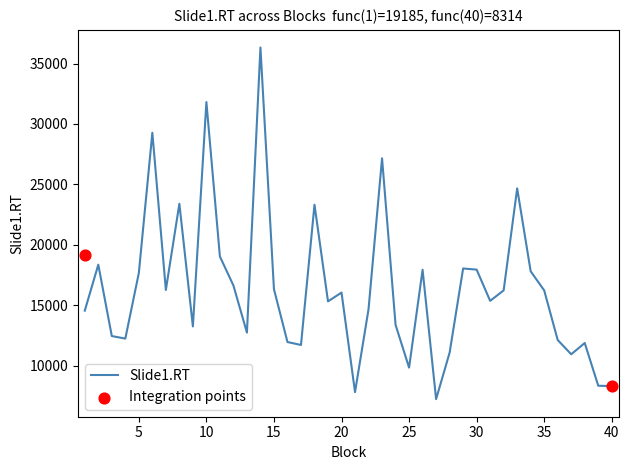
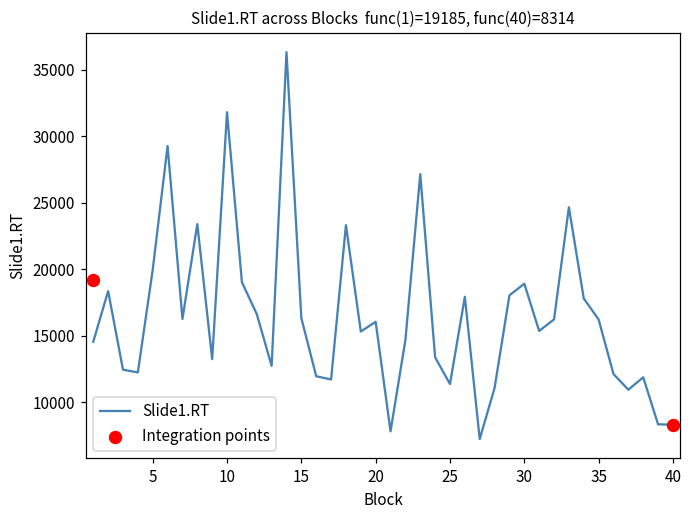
Slide1.RT, 5: 17700 -> 20000
Slide1.RT, 25: 9800 -> 11400
Slide1.RT, 30: 18000 -> 18900
